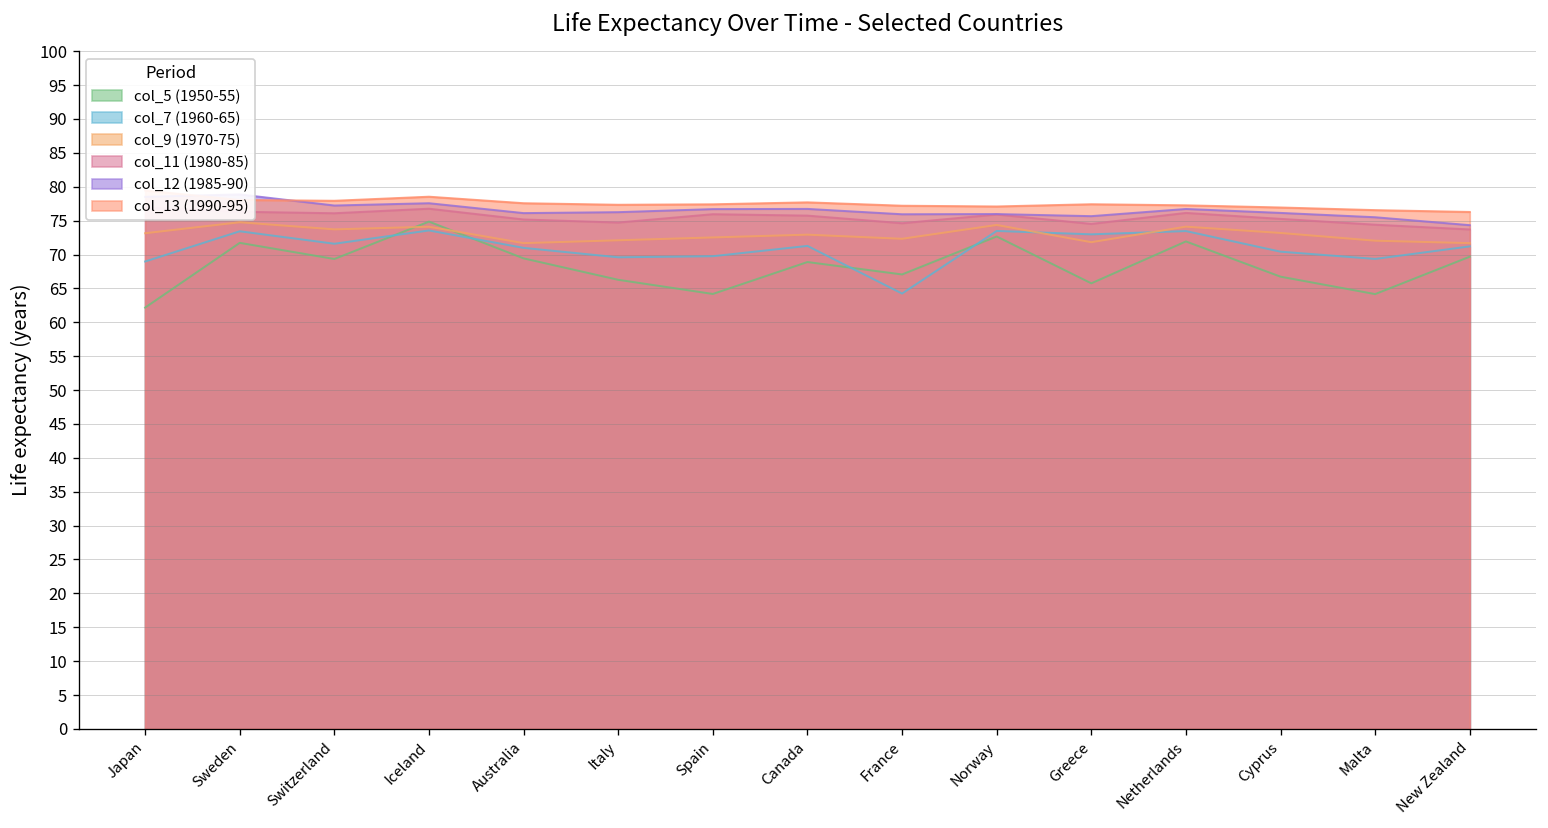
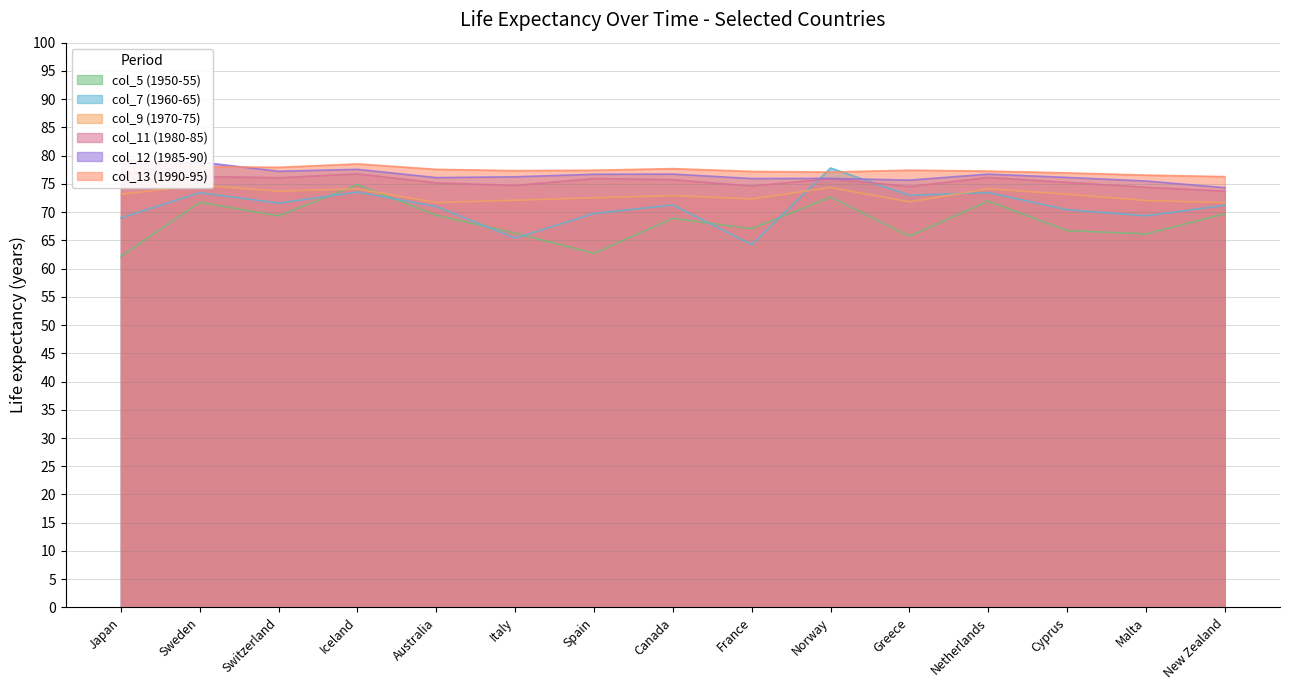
col_7 (1960-65), Italy: 70 -> 65
col_5 (1950-55), Spain: 64 -> 63
col_7 (1960-65), Norway: 73 -> 78
col_5 (1950-55), Malta: 64 -> 66
